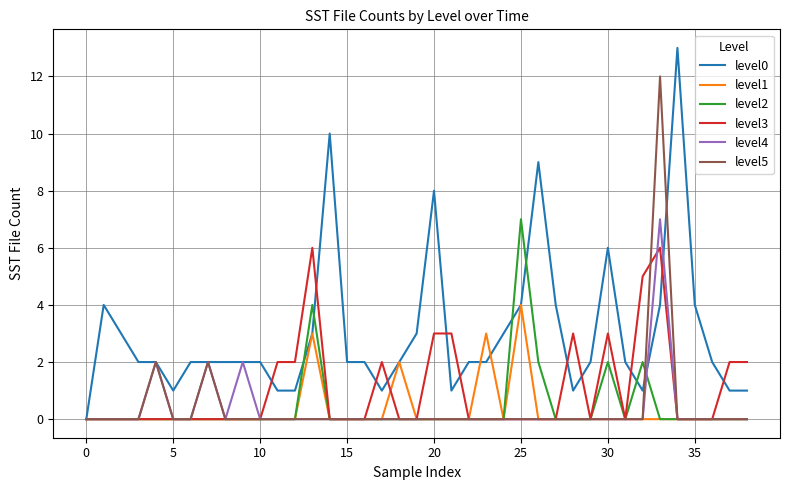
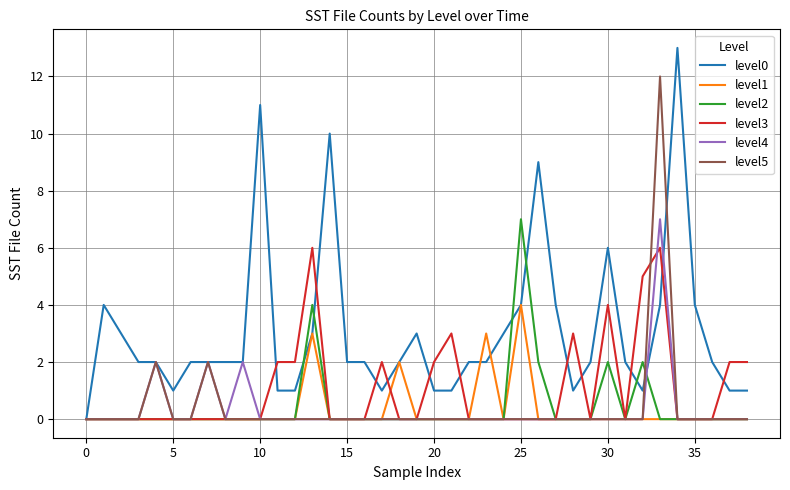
level0, 10: 2 -> 11
level0, 20: 8 -> 1
level3, 20: 3 -> 2
level3, 30: 3 -> 4
